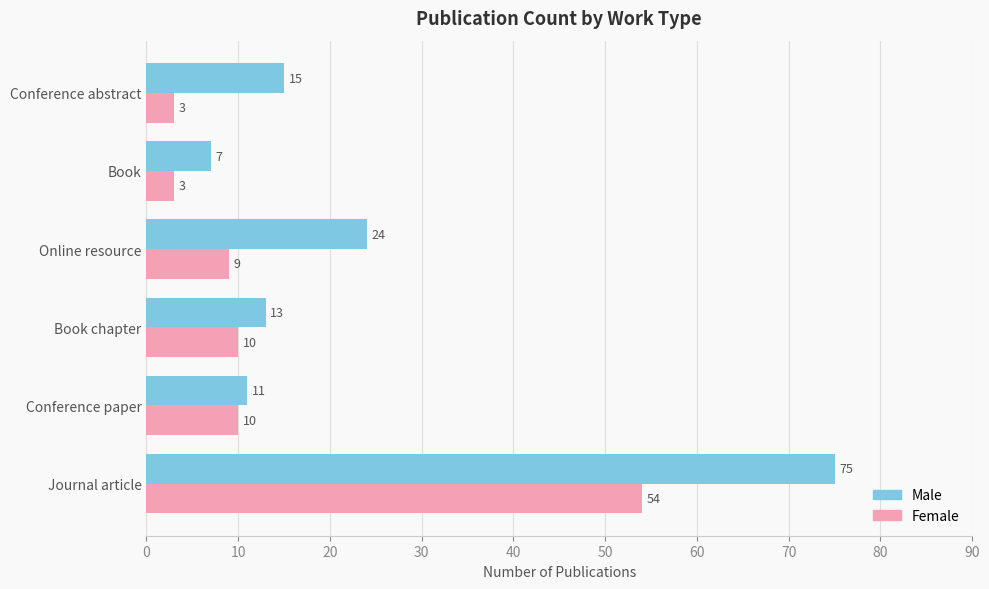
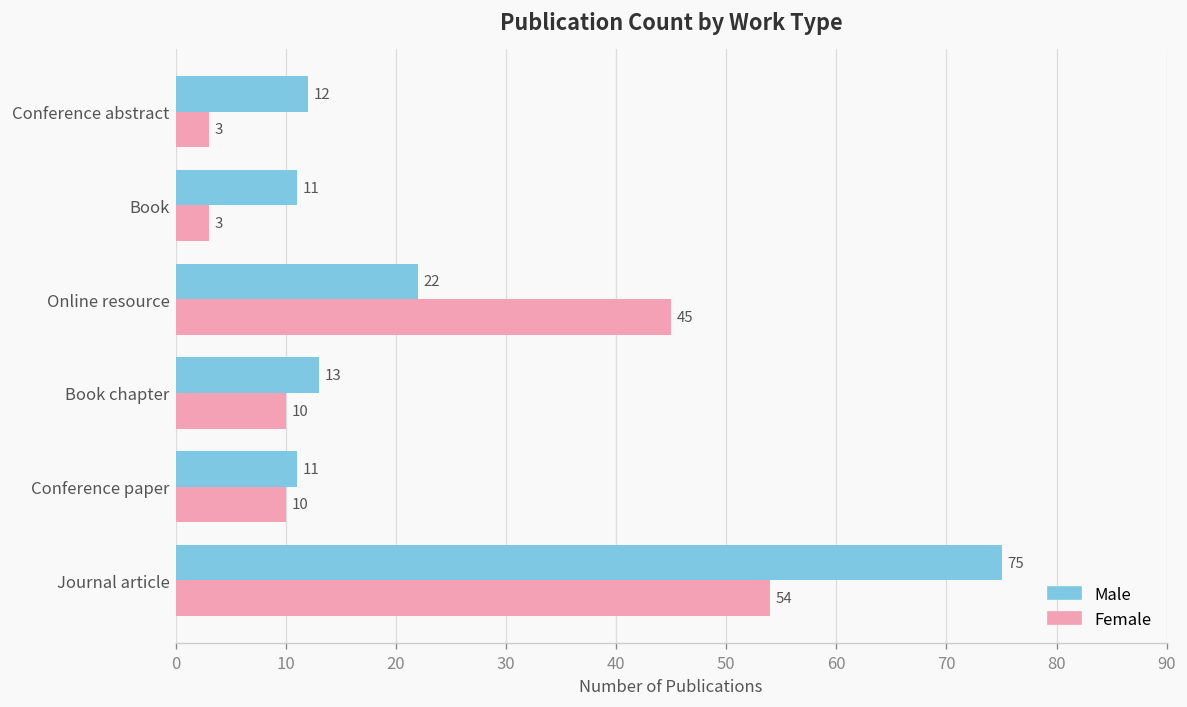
Male, Conference abstract: 15 -> 12
Male, Book: 7 -> 11
Male, Online resource: 24 -> 22
Female, Online resource: 9 -> 45
